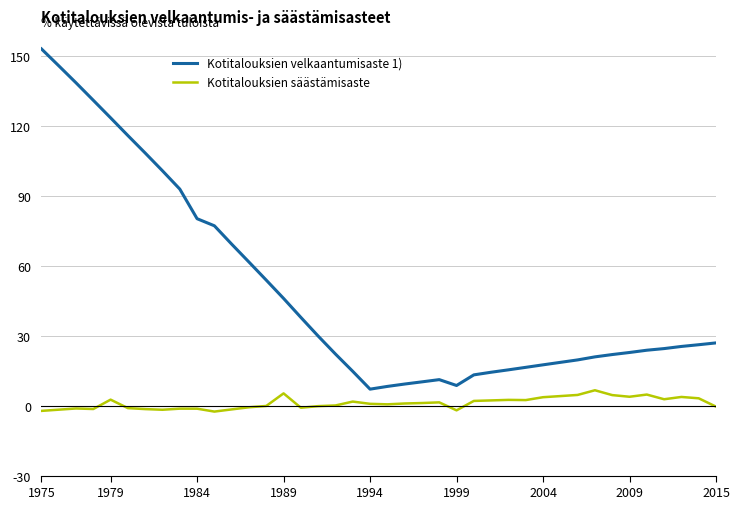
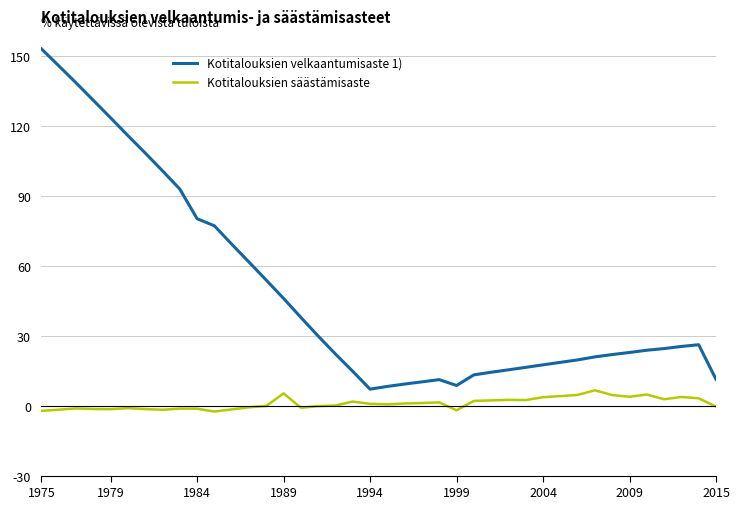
Kotitalouksien säästämisaste, 1979: 3 -> -1
Kotitalouksien velkaantumisaste 1), 2015: 27 -> 11
